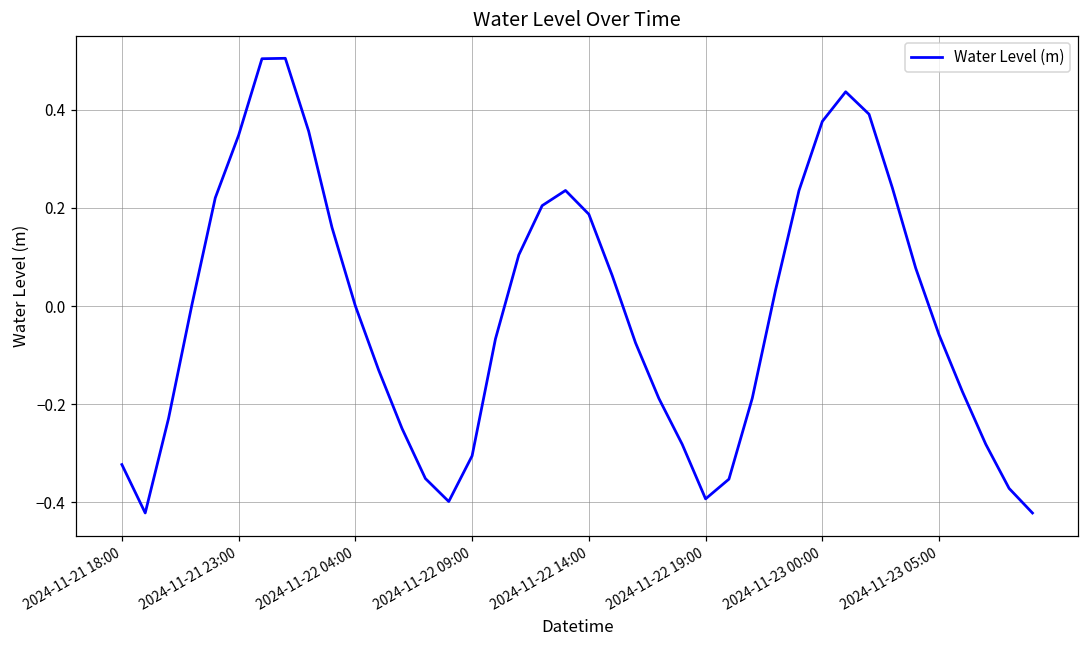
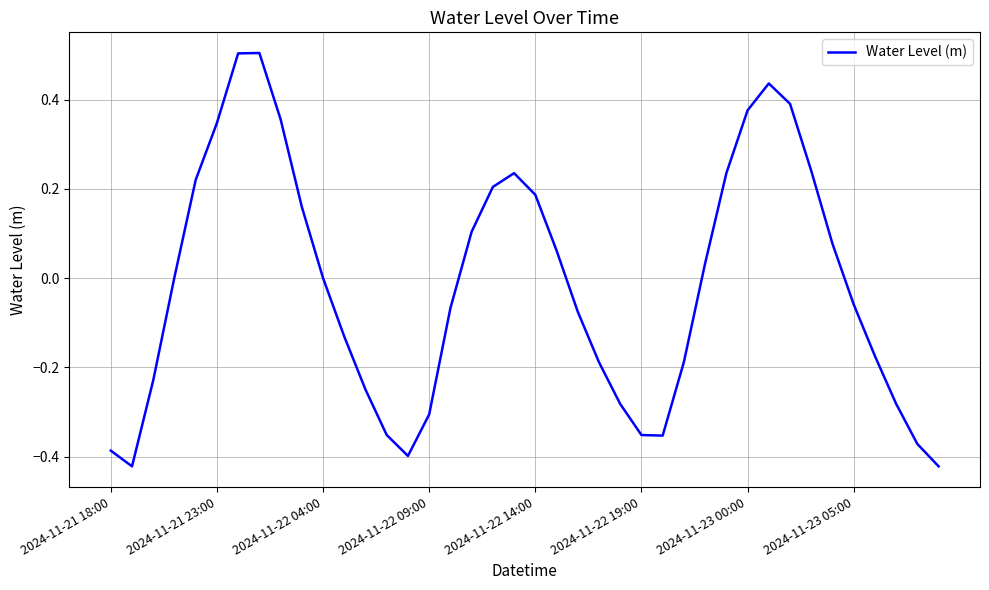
2024-11-21 18:00: -0.32 -> -0.39
2024-11-22 19:00: -0.39 -> -0.35
